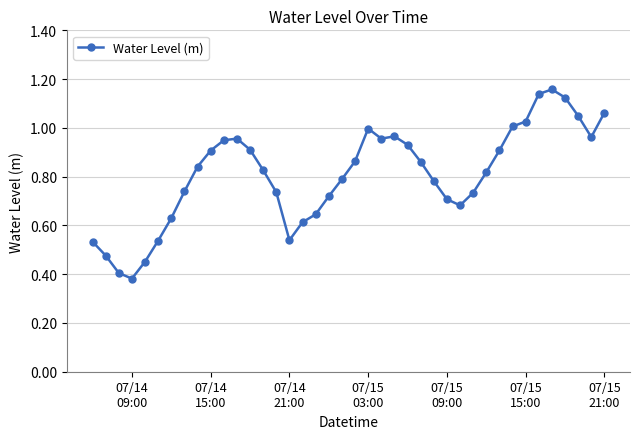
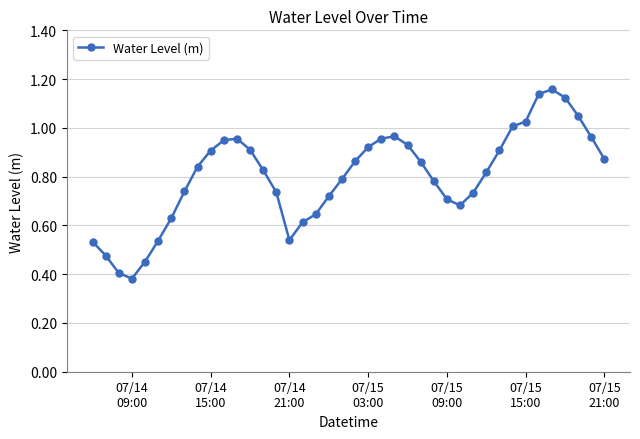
07/15 03:00: 1.00 -> 0.92
07/15 21:00: 1.06 -> 0.87
